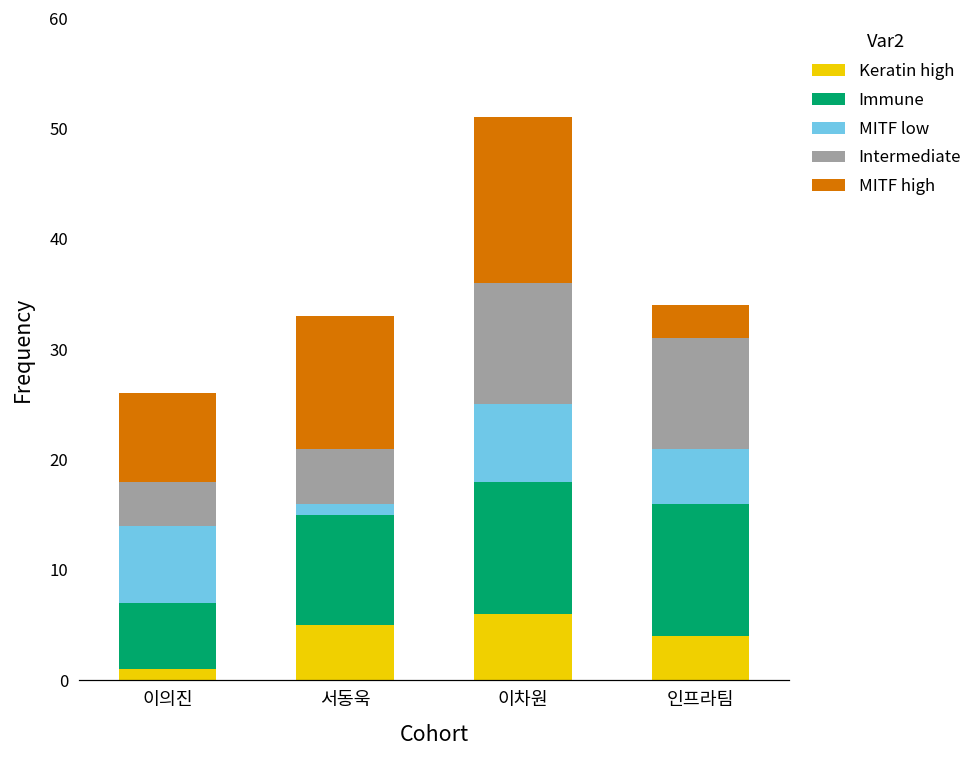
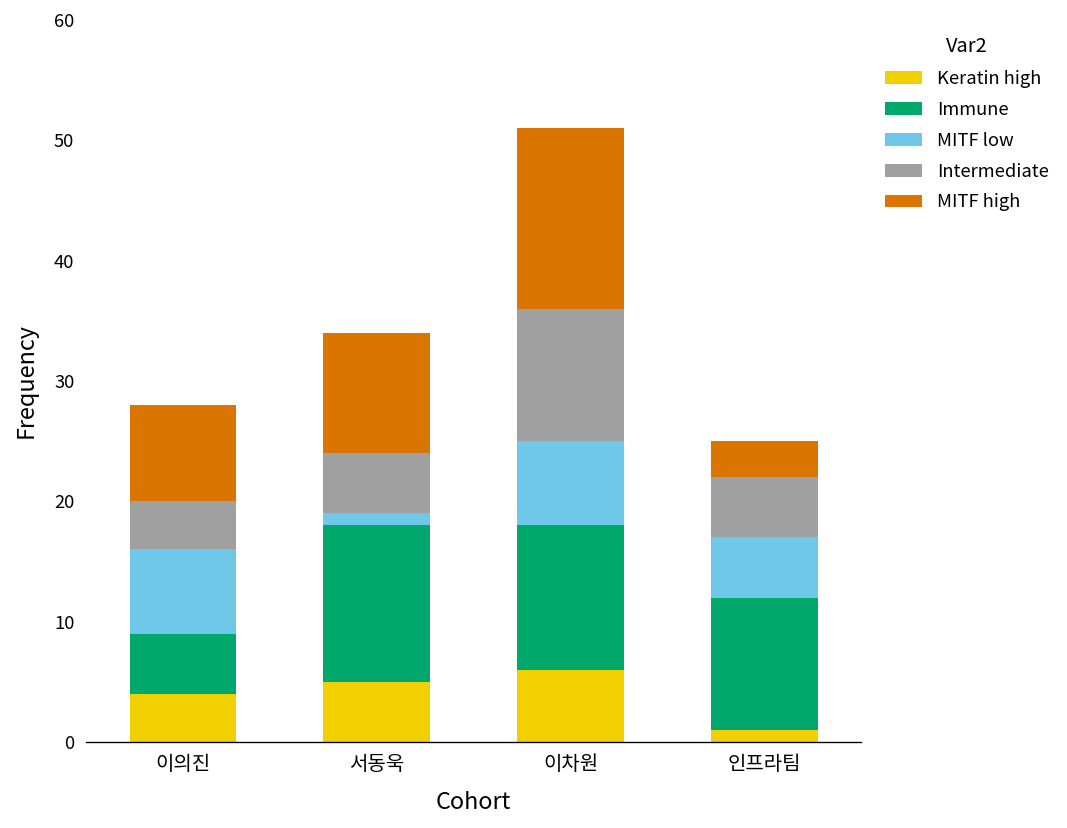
Keratin high, 이의진: 1 -> 4
Immune, 이의진: 6 -> 5
Immune, 서동욱: 10 -> 13
MITF high, 서동욱: 12 -> 10
Keratin high, 인프라팀: 4 -> 1
Immune, 인프라팀: 12 -> 11
Intermediate, 인프라팀: 10 -> 5
